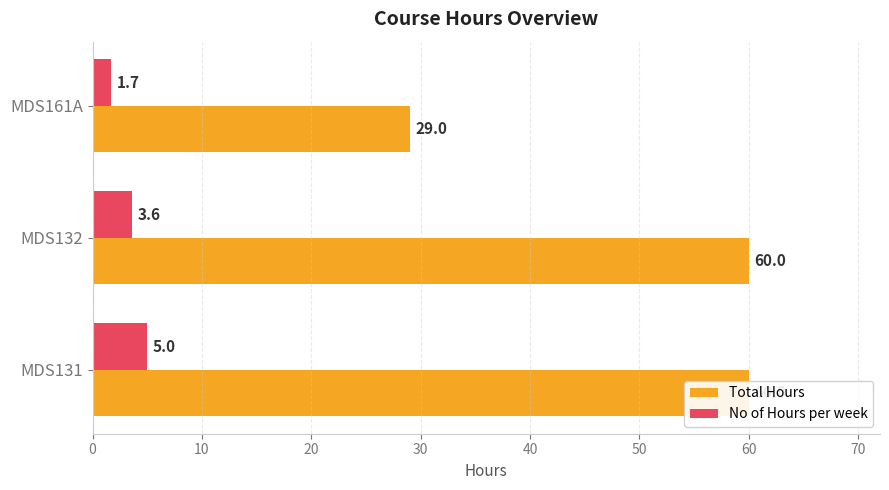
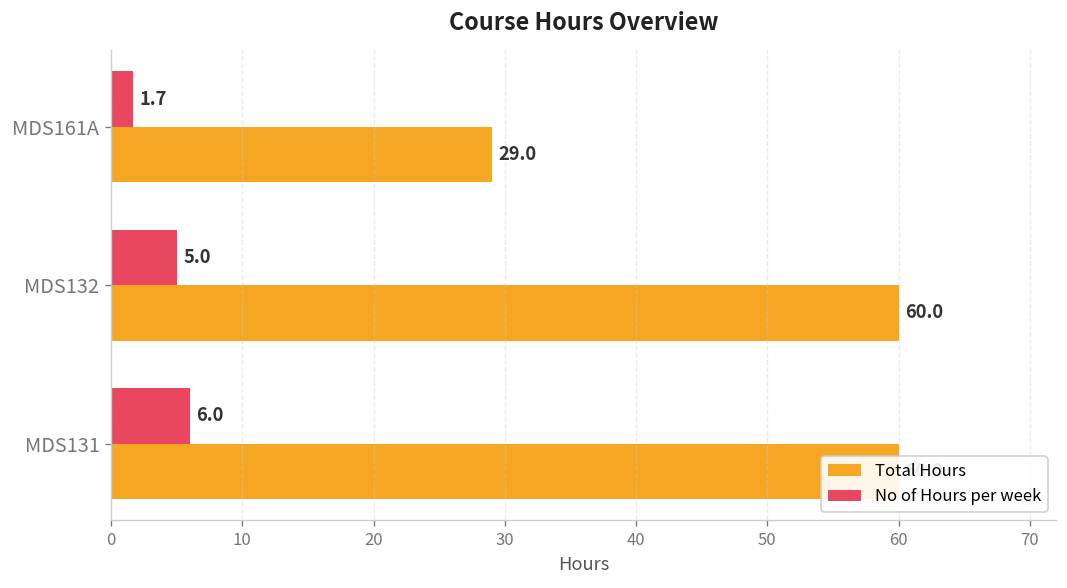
No of Hours per week, MDS132: 3.6 -> 5.0
No of Hours per week, MDS131: 5.0 -> 6.0
